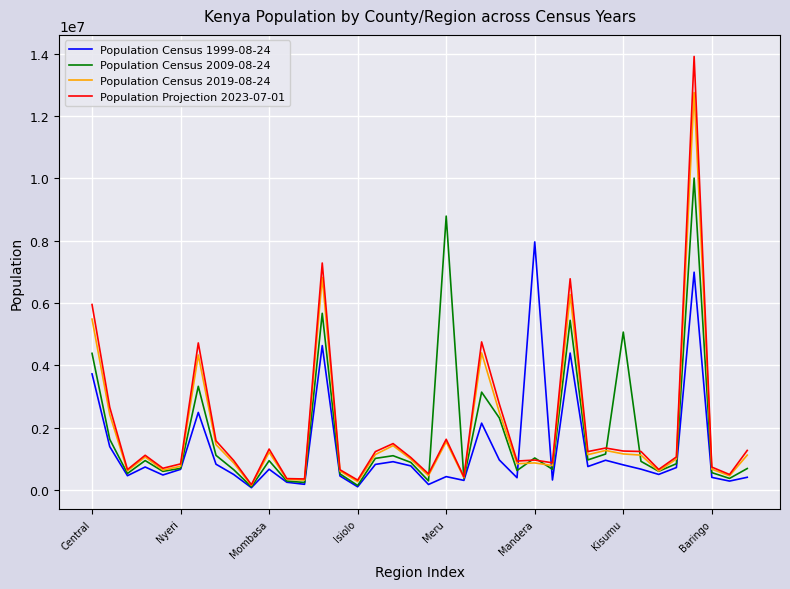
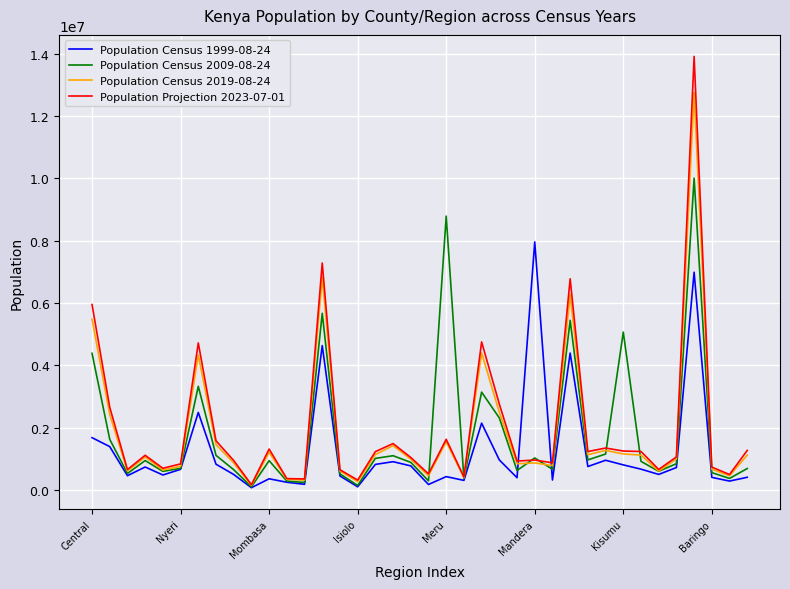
Population Census 1999-08-24, Central: 3700000 -> 1700000
Population Census 1999-08-24, Mombasa: 700000 -> 400000
